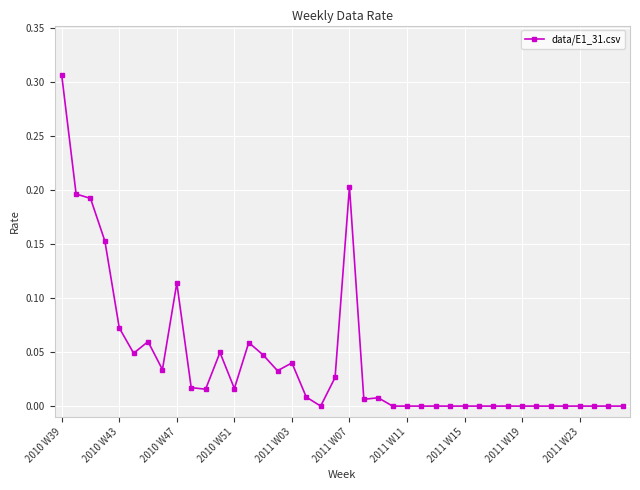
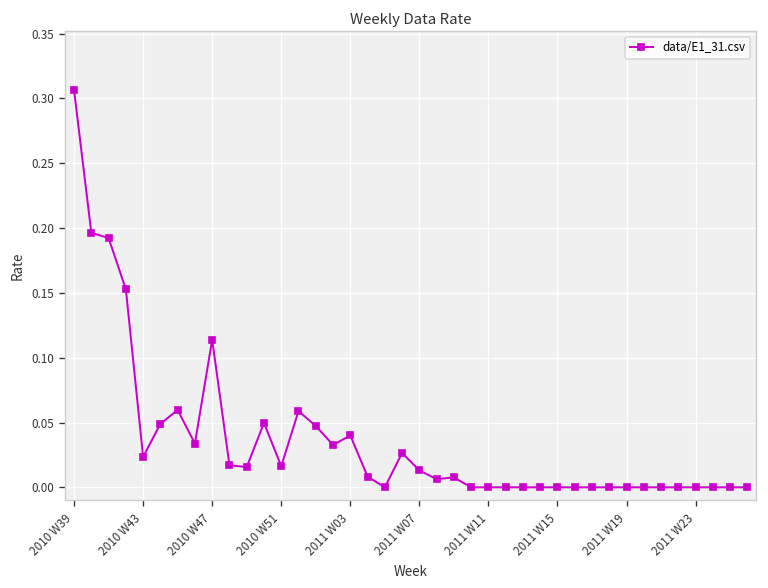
2010 W43: 0.072 -> 0.023
2011 W07: 0.203 -> 0.013
